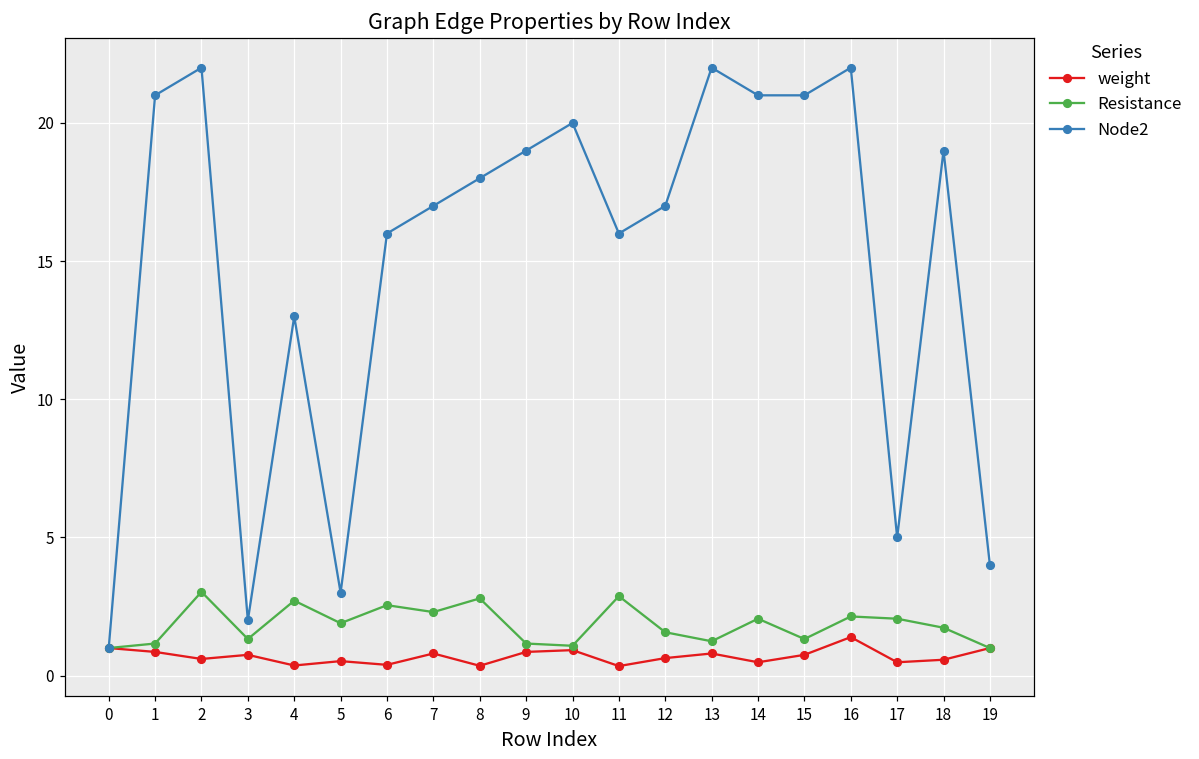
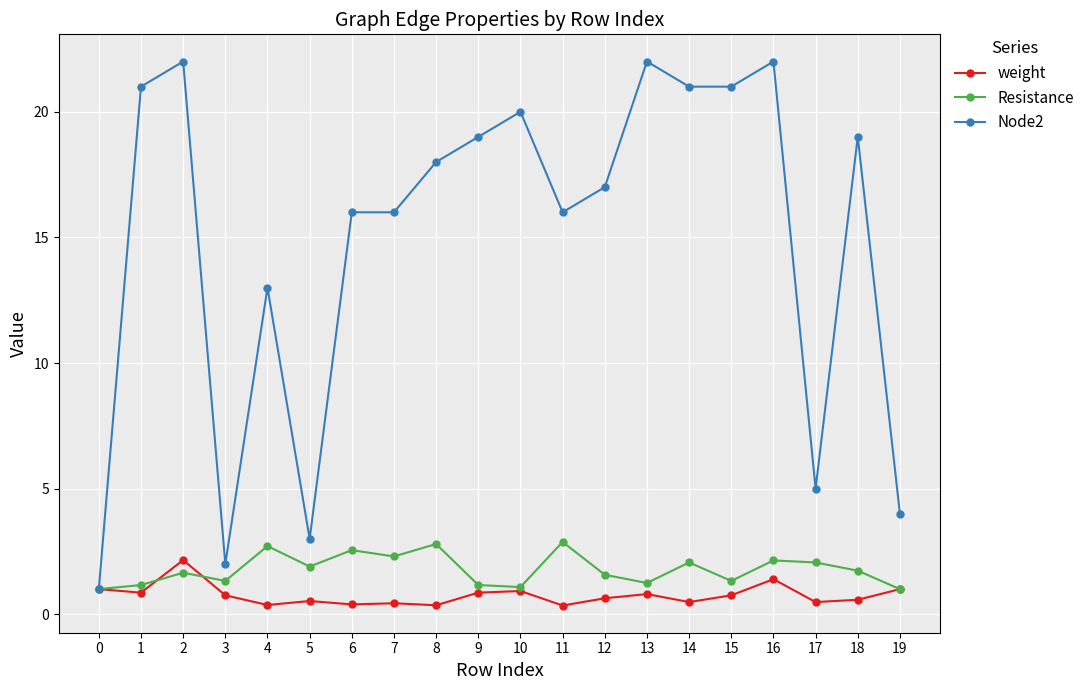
weight, 2: 0.6 -> 2.2
Resistance, 2: 3.0 -> 1.7
weight, 7: 0.8 -> 0.4
Node2, 7: 17 -> 16
